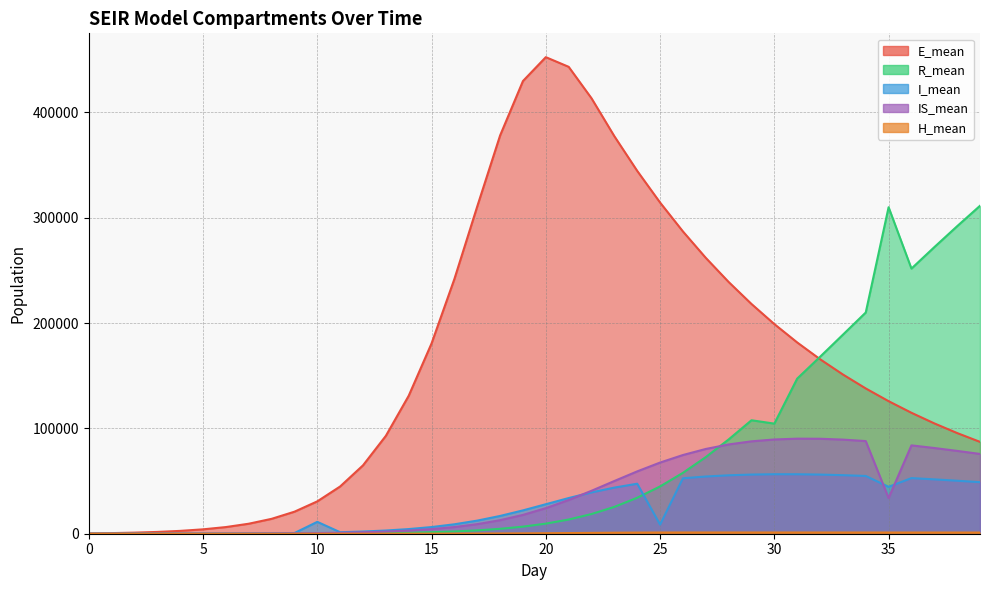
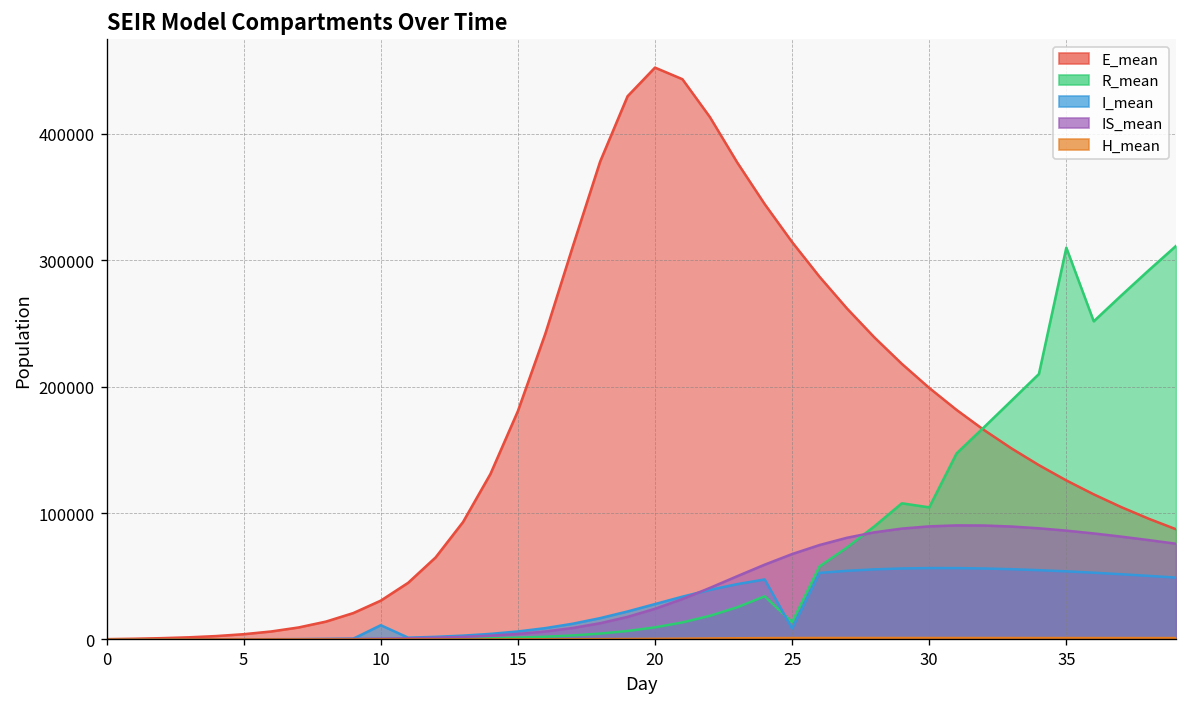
R_mean, 25: 45000 -> 14000
I_mean, 35: 45000 -> 54000
IS_mean, 35: 34000 -> 86000
